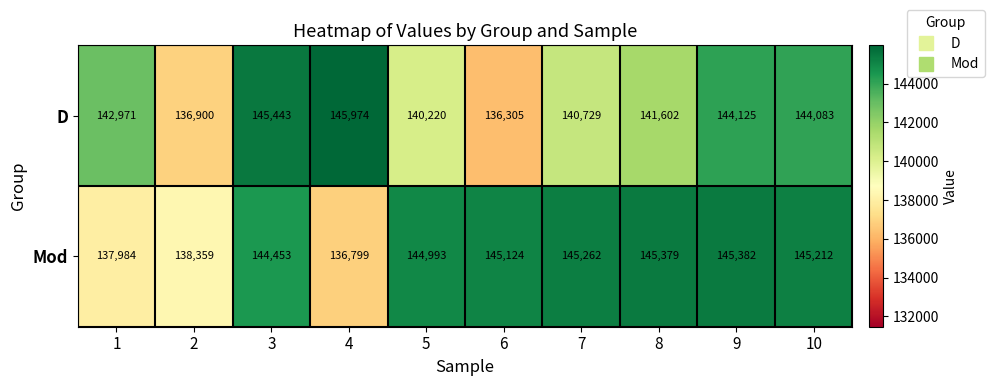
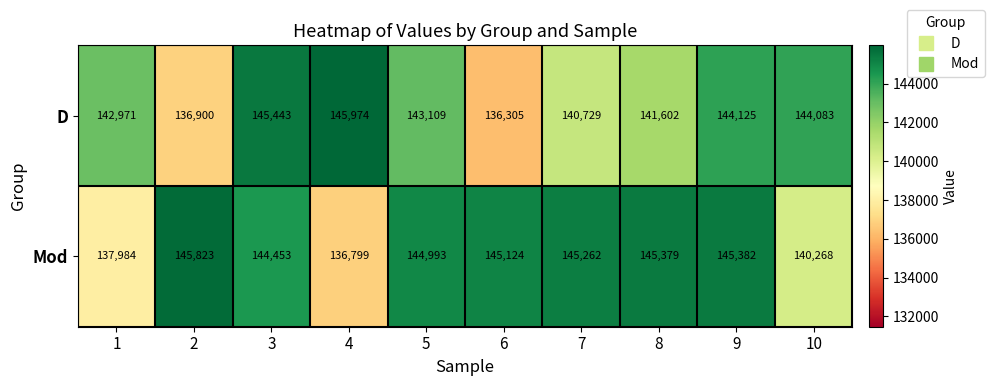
D, 5: 140,220 -> 143,109
Mod, 2: 138,359 -> 145,823
Mod, 10: 145,212 -> 140,268
